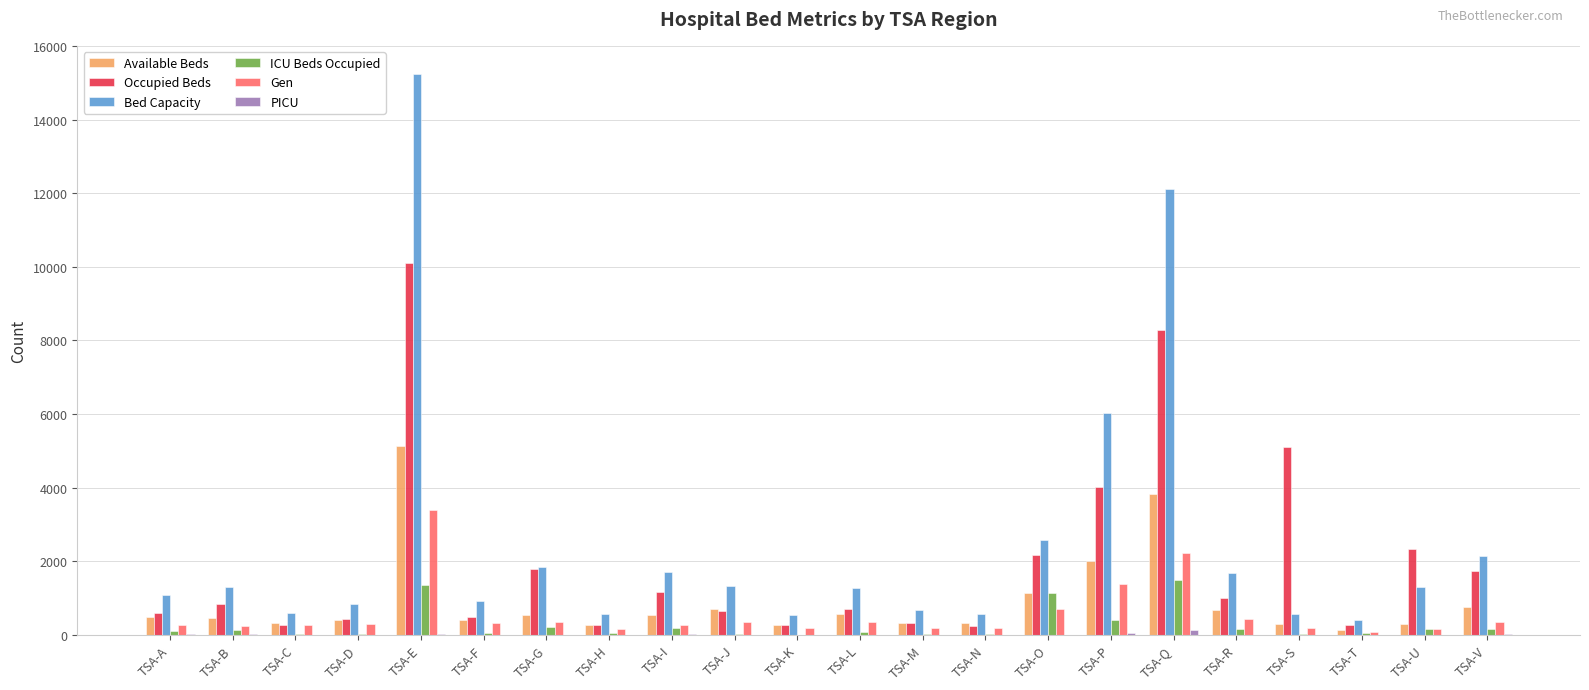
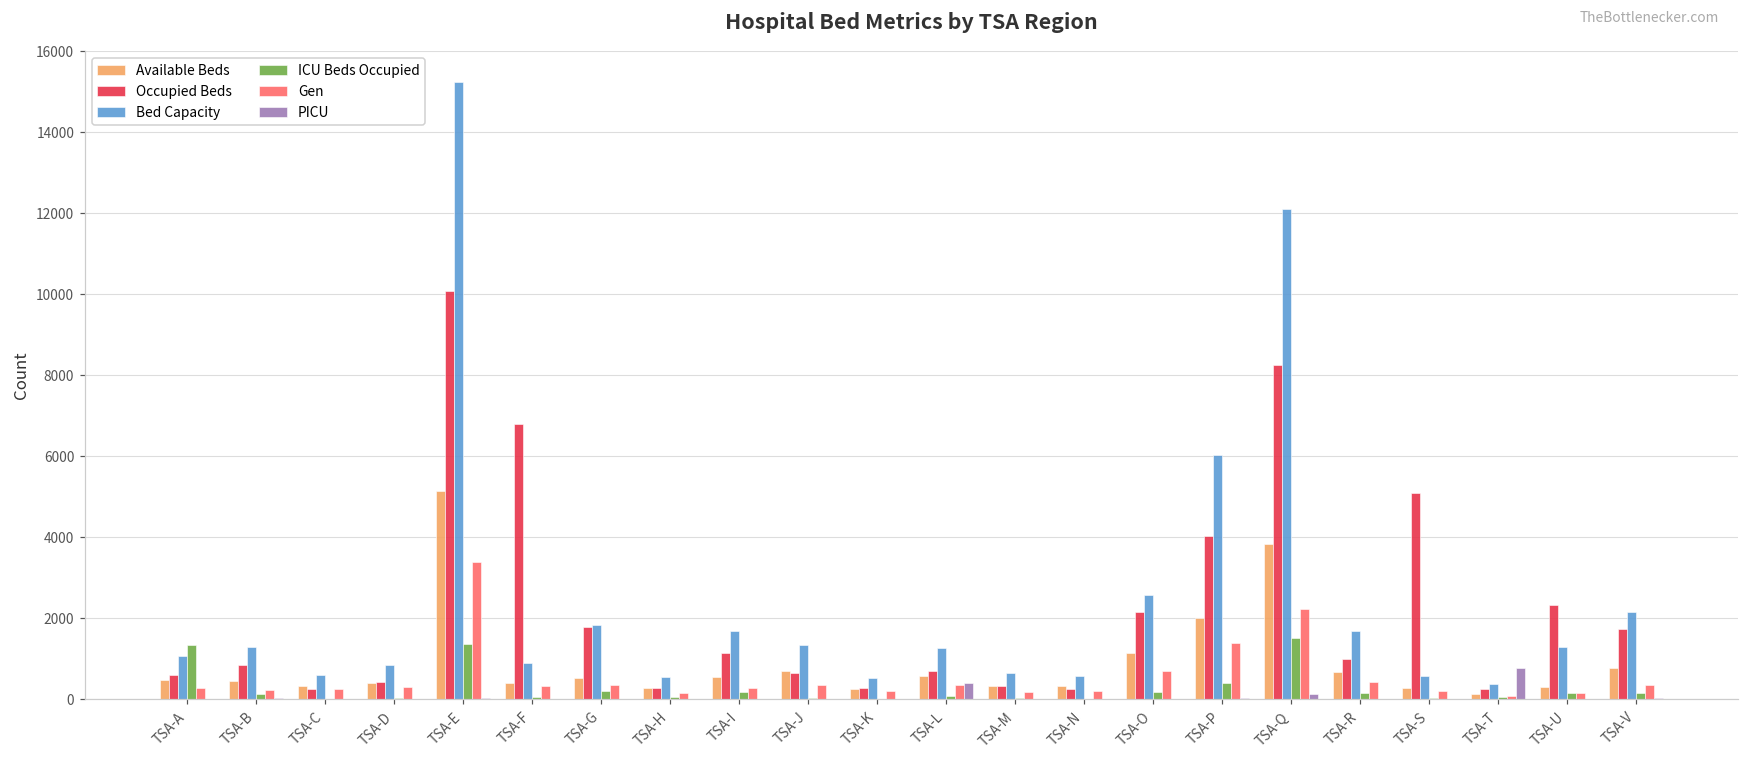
ICU Beds Occupied, TSA-A: 100 -> 1300
Occupied Beds, TSA-F: 500 -> 6800
PICU, TSA-L: 0 -> 400
ICU Beds Occupied, TSA-O: 1100 -> 200
PICU, TSA-T: 0 -> 800
